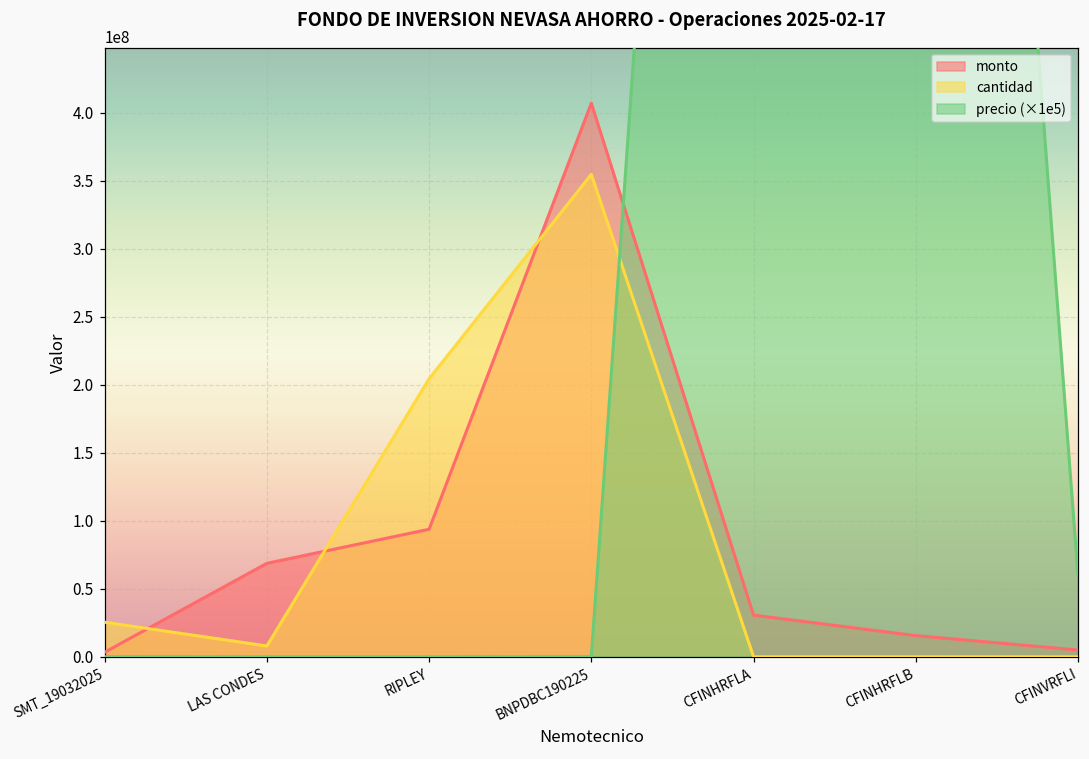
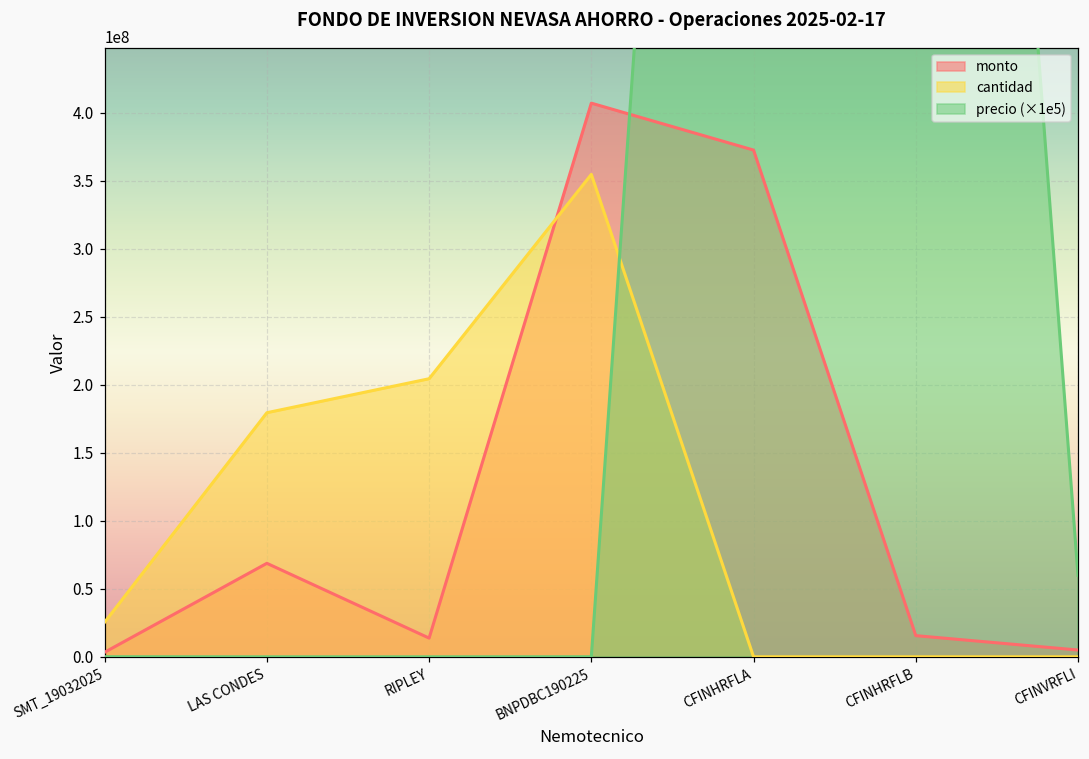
cantidad, LAS CONDES: 8000000 -> 179000000
monto, RIPLEY: 94000000 -> 14000000
monto, CFINHRFLA: 31000000 -> 373000000
